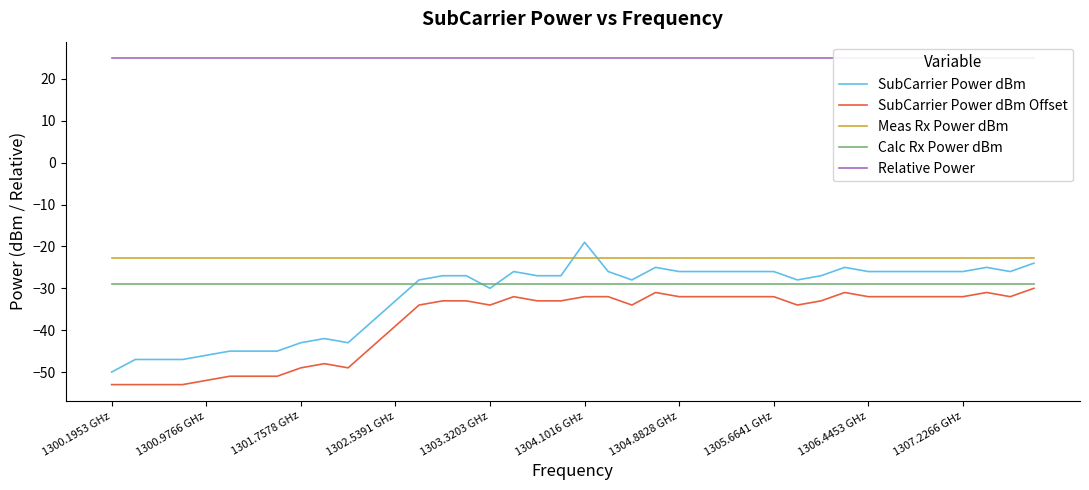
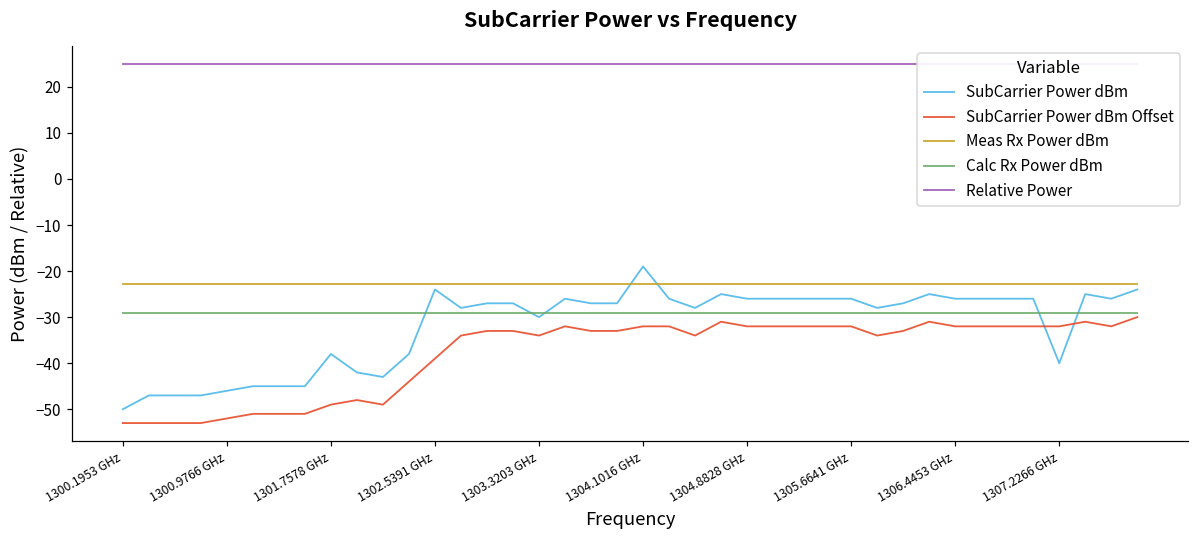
SubCarrier Power dBm, 1301.7578 GHz: -43 -> -38
SubCarrier Power dBm, 1302.5391 GHz: -33 -> -24
SubCarrier Power dBm, 1307.2266 GHz: -26 -> -40
